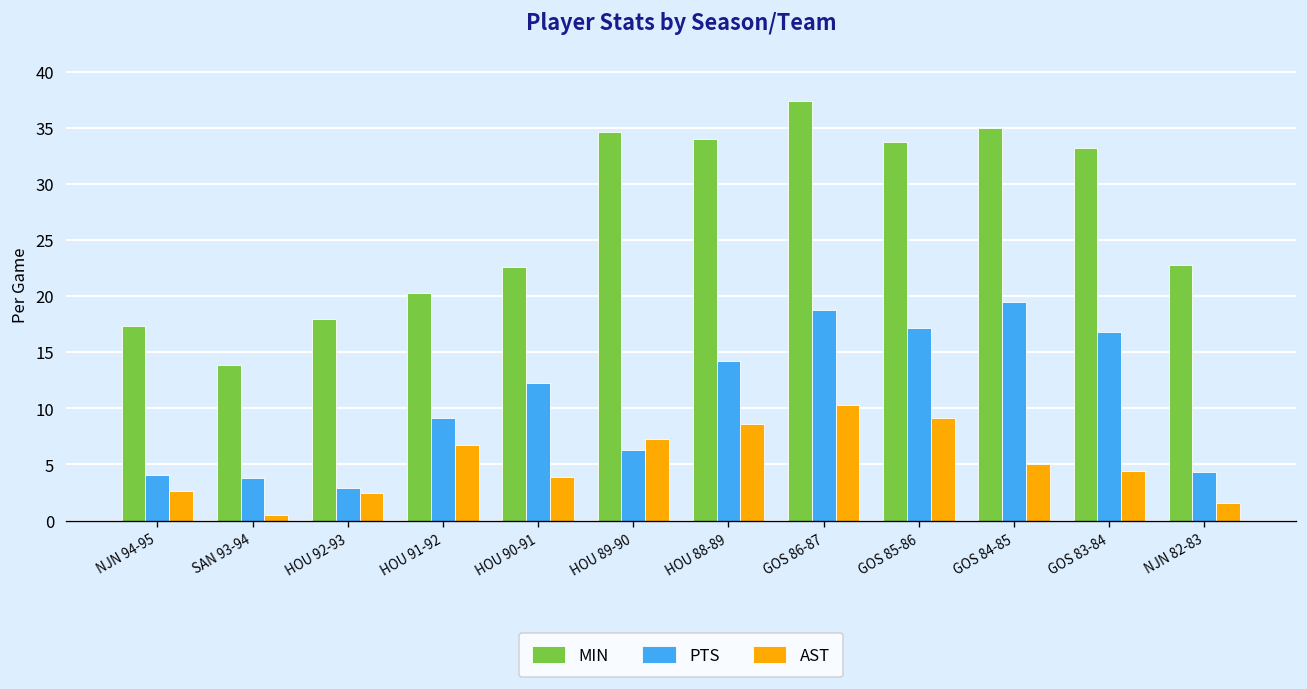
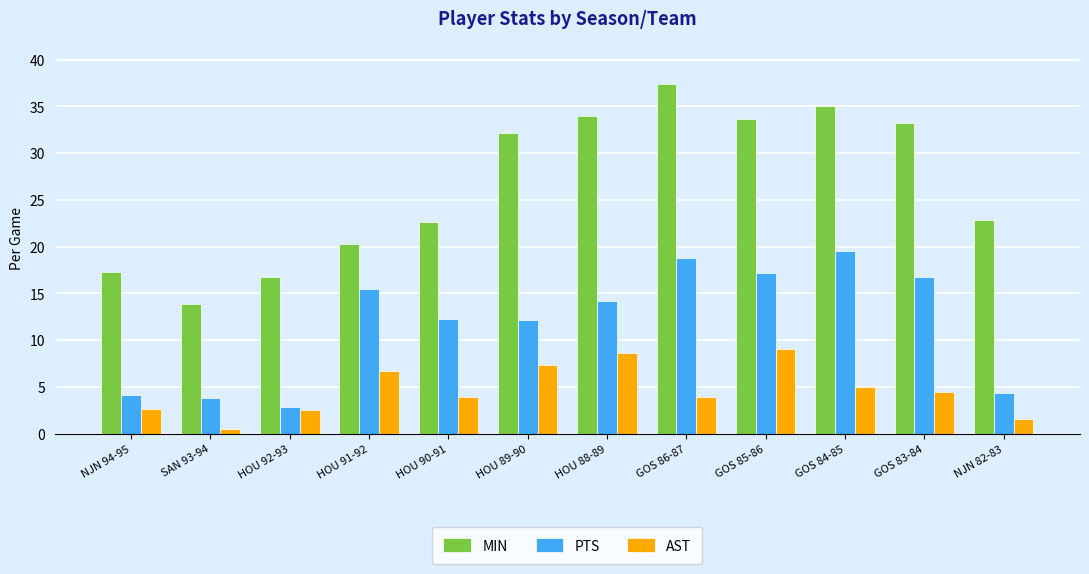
MIN, HOU 92-93: 18 -> 17
PTS, HOU 91-92: 9 -> 16
MIN, HOU 89-90: 35 -> 32
PTS, HOU 89-90: 6 -> 12
AST, GOS 86-87: 10 -> 4
